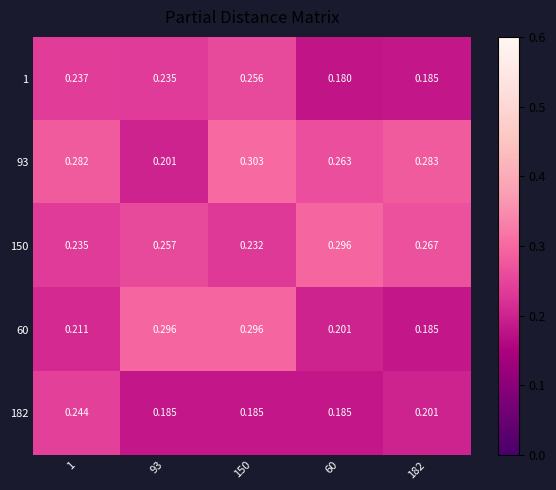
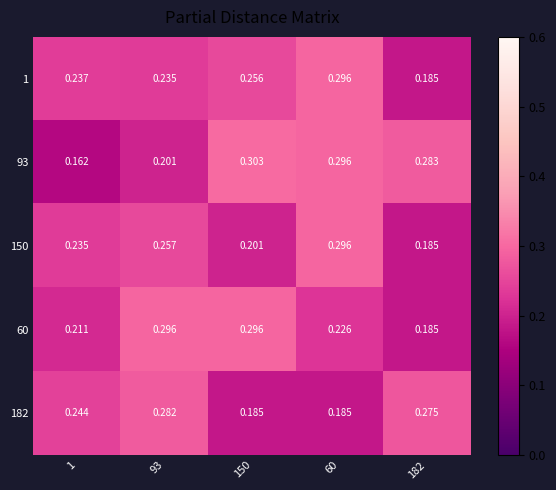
1, 60: 0.180 -> 0.296
93, 1: 0.282 -> 0.162
93, 60: 0.263 -> 0.296
150, 150: 0.232 -> 0.201
150, 182: 0.267 -> 0.185
60, 60: 0.201 -> 0.226
182, 93: 0.185 -> 0.282
182, 182: 0.201 -> 0.275
